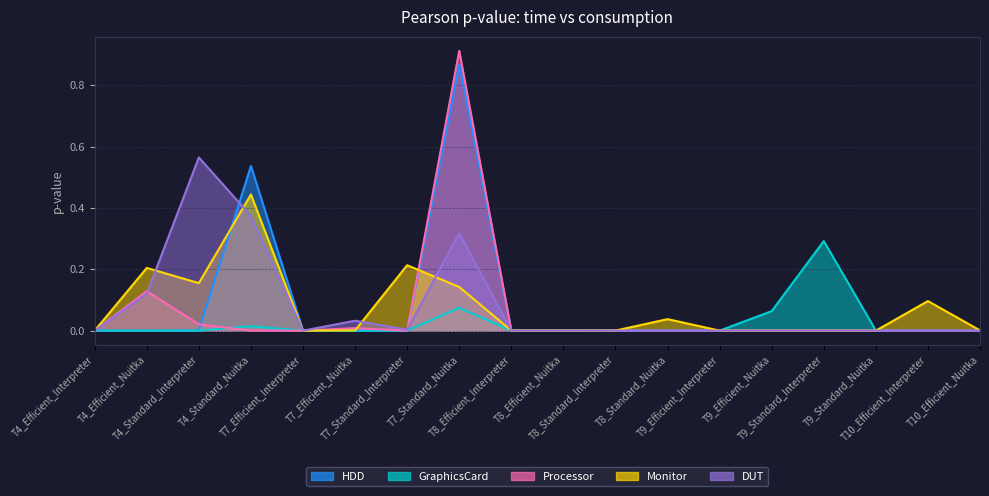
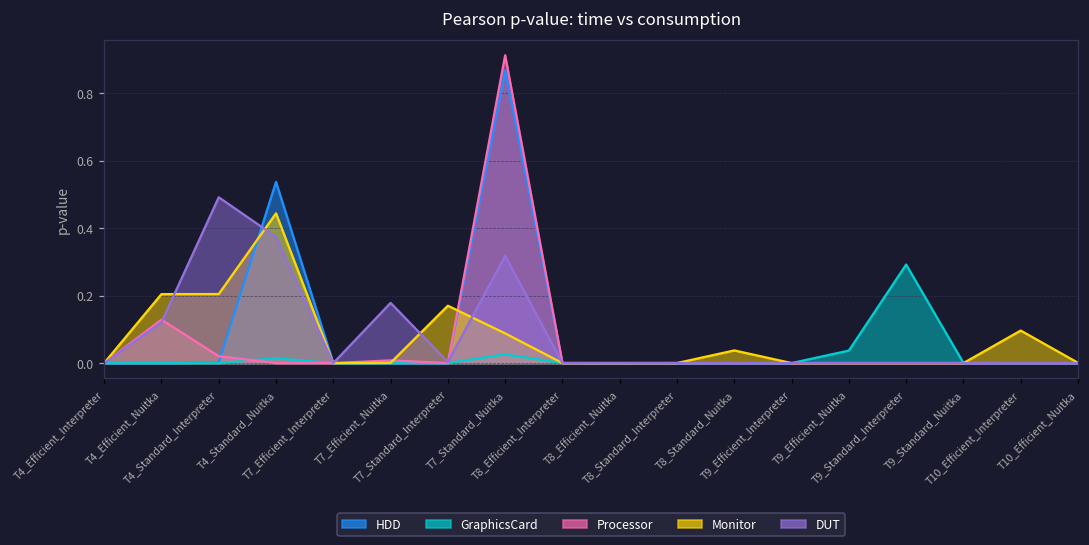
Monitor, T4_Standard_Interpreter: 0.15 -> 0.20
DUT, T4_Standard_Interpreter: 0.56 -> 0.49
DUT, T7_Efficient_Nuitka: 0.03 -> 0.18
Monitor, T7_Standard_Interpreter: 0.21 -> 0.17
GraphicsCard, T7_Standard_Nuitka: 0.07 -> 0.03
Monitor, T7_Standard_Nuitka: 0.14 -> 0.09
GraphicsCard, T9_Efficient_Nuitka: 0.06 -> 0.04
